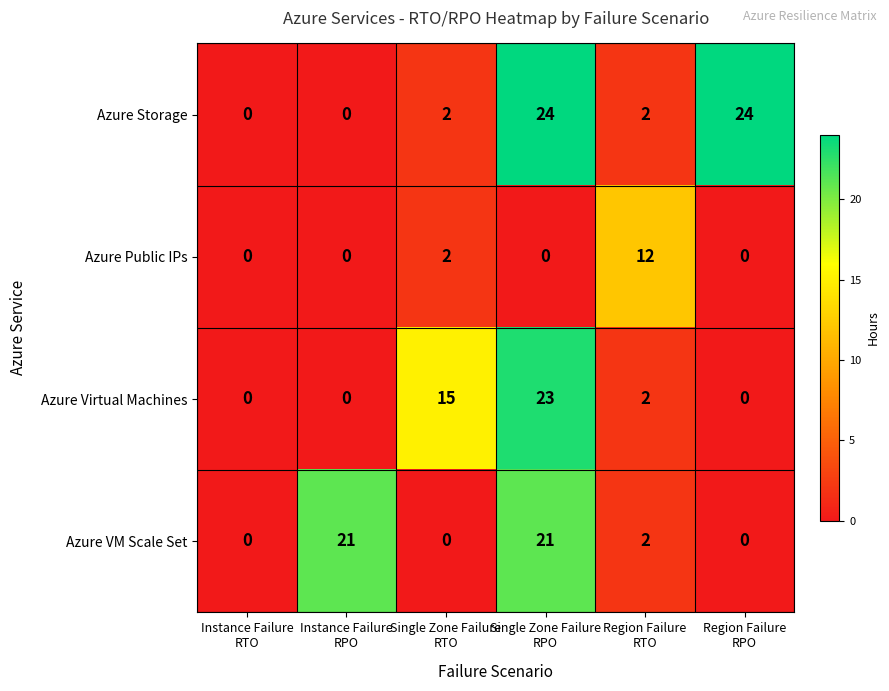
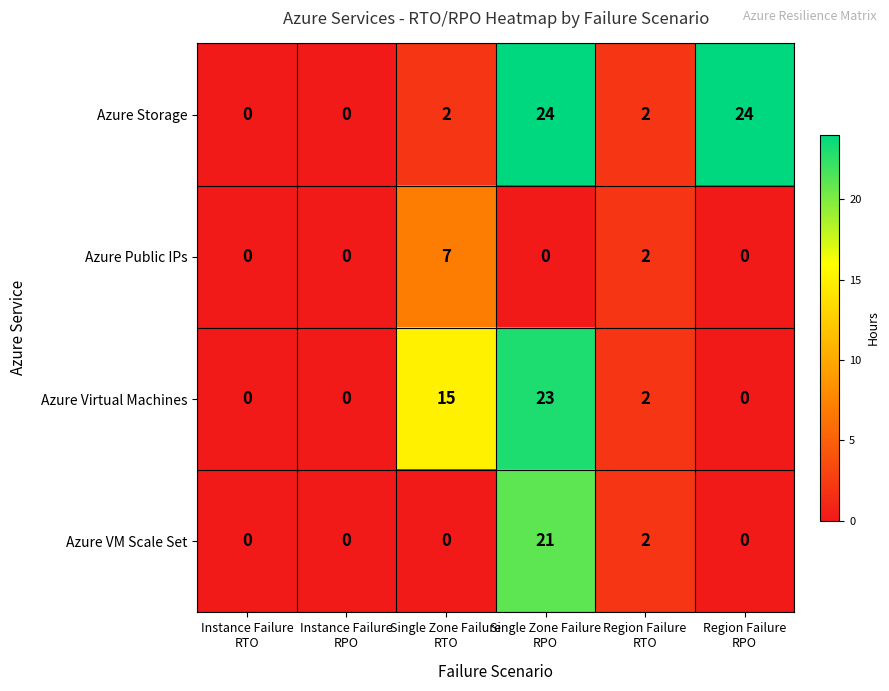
Azure Public IPs, Single Zone Failure RTO: 2 -> 7
Azure Public IPs, Region Failure RTO: 12 -> 2
Azure VM Scale Set, Instance Failure RPO: 21 -> 0
